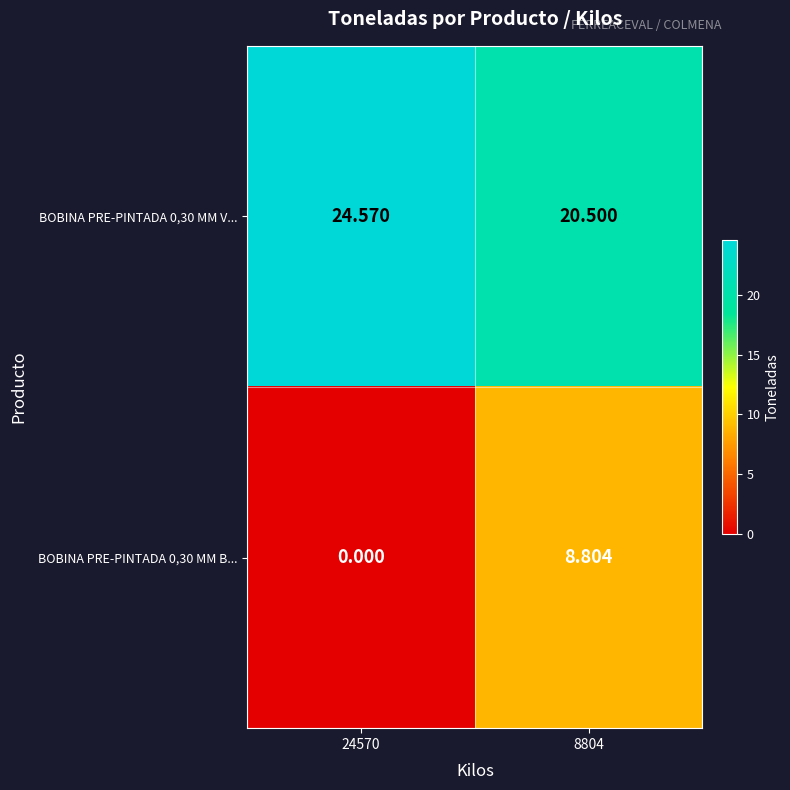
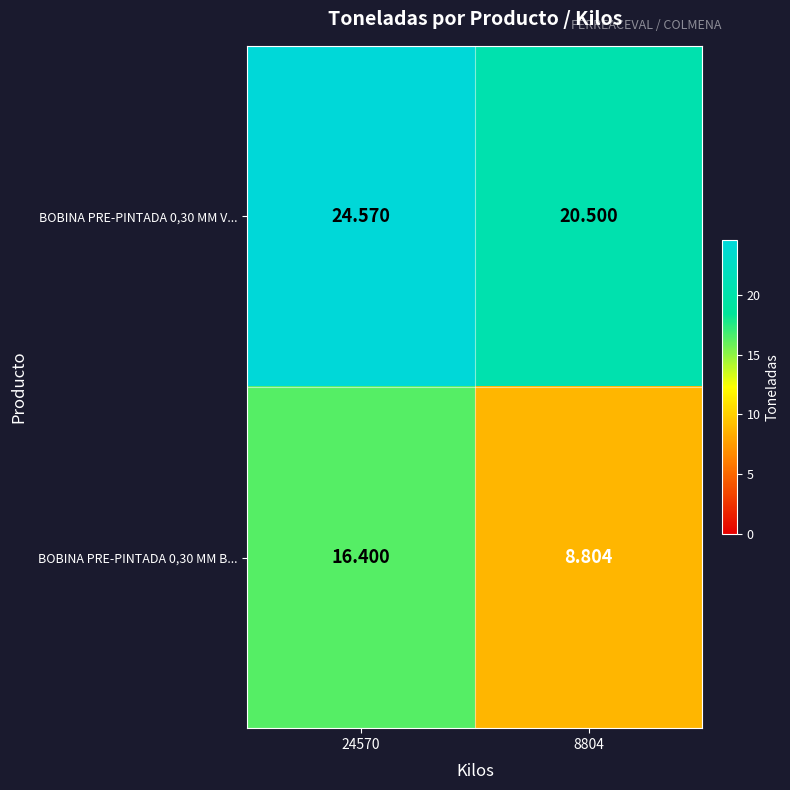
BOBINA PRE-PINTADA 0,30 MM B..., 24570: 0.000 -> 16.400
